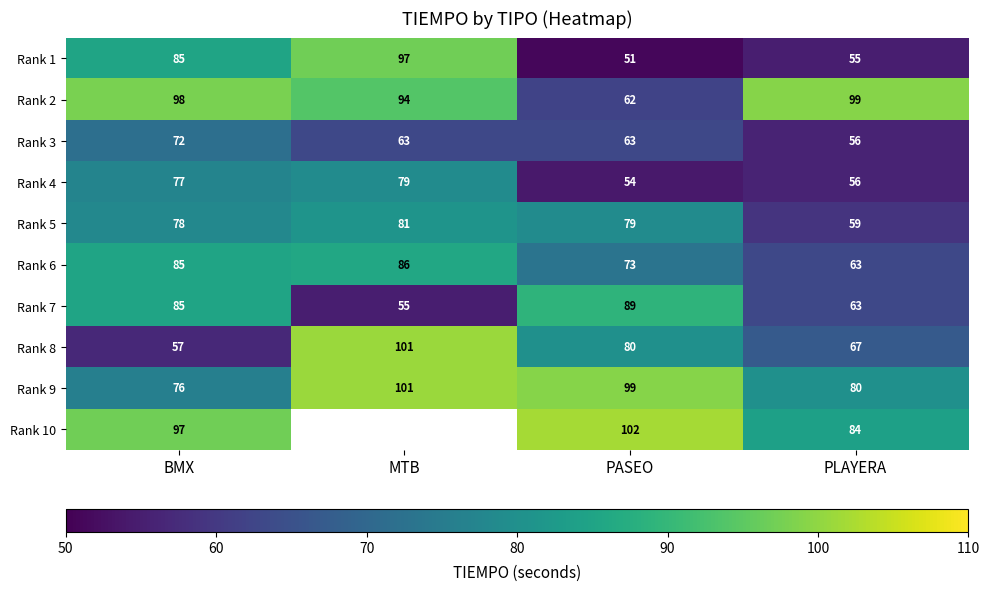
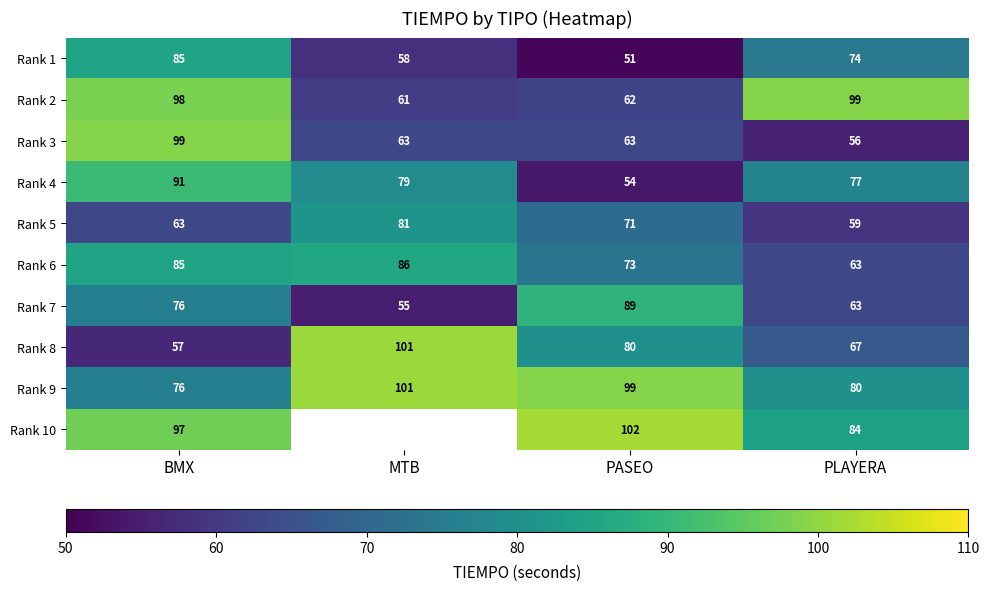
Rank 1, MTB: 97 -> 58
Rank 1, PLAYERA: 55 -> 74
Rank 2, MTB: 94 -> 61
Rank 3, BMX: 72 -> 99
Rank 4, BMX: 77 -> 91
Rank 4, PLAYERA: 56 -> 77
Rank 5, BMX: 78 -> 63
Rank 5, PASEO: 79 -> 71
Rank 7, BMX: 85 -> 76
